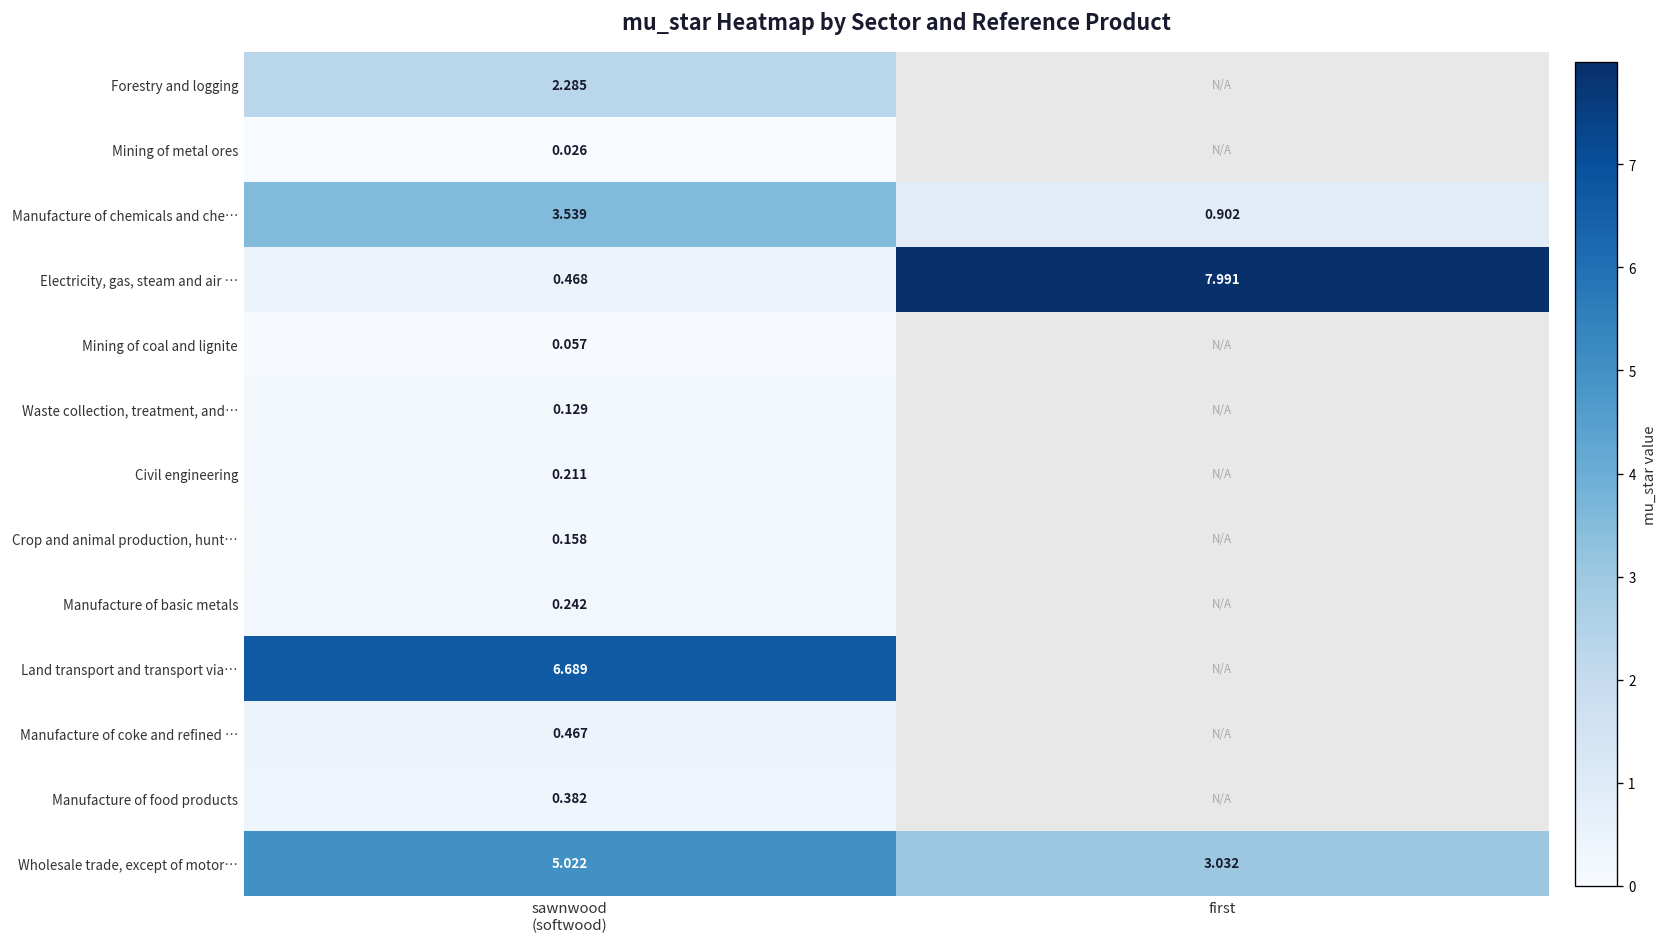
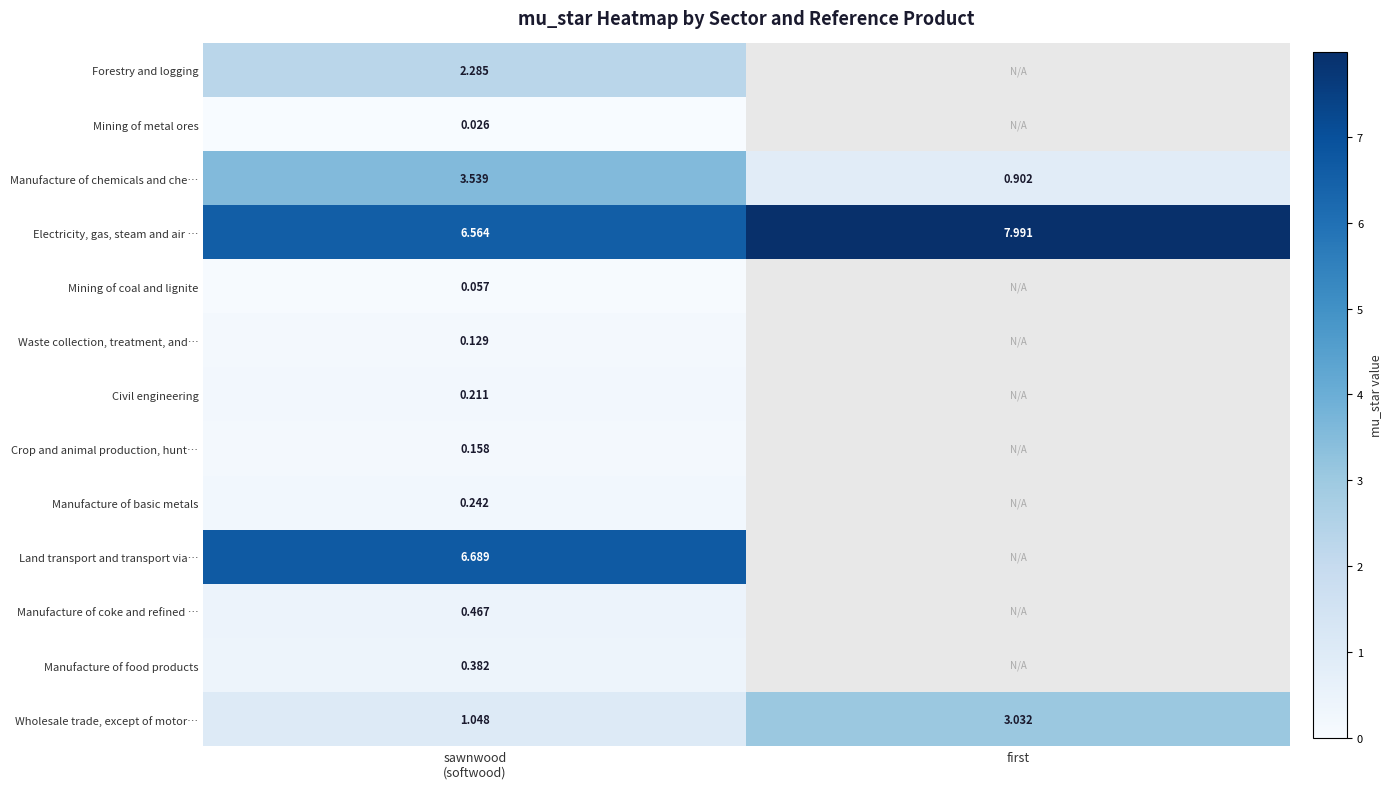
Electricity, gas, steam and air …, sawnwood (softwood): 0.468 -> 6.564
Wholesale trade, except of motor…, sawnwood (softwood): 5.022 -> 1.048
